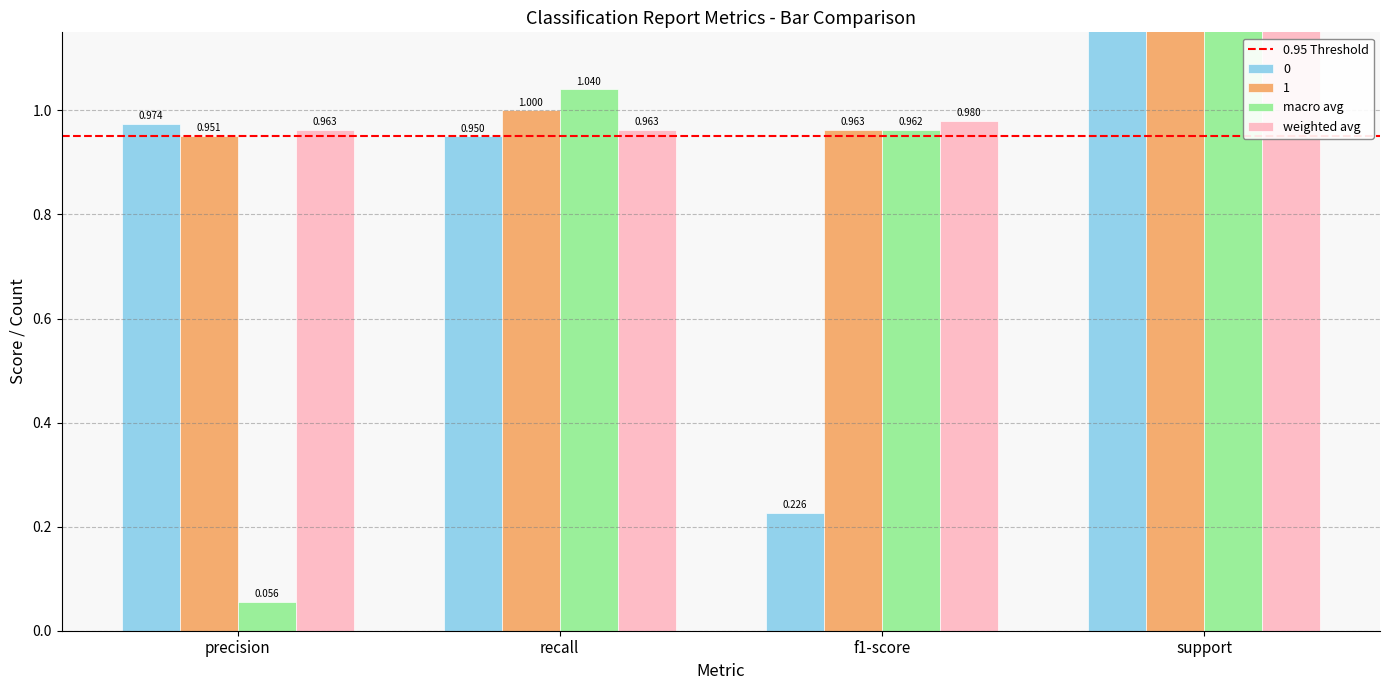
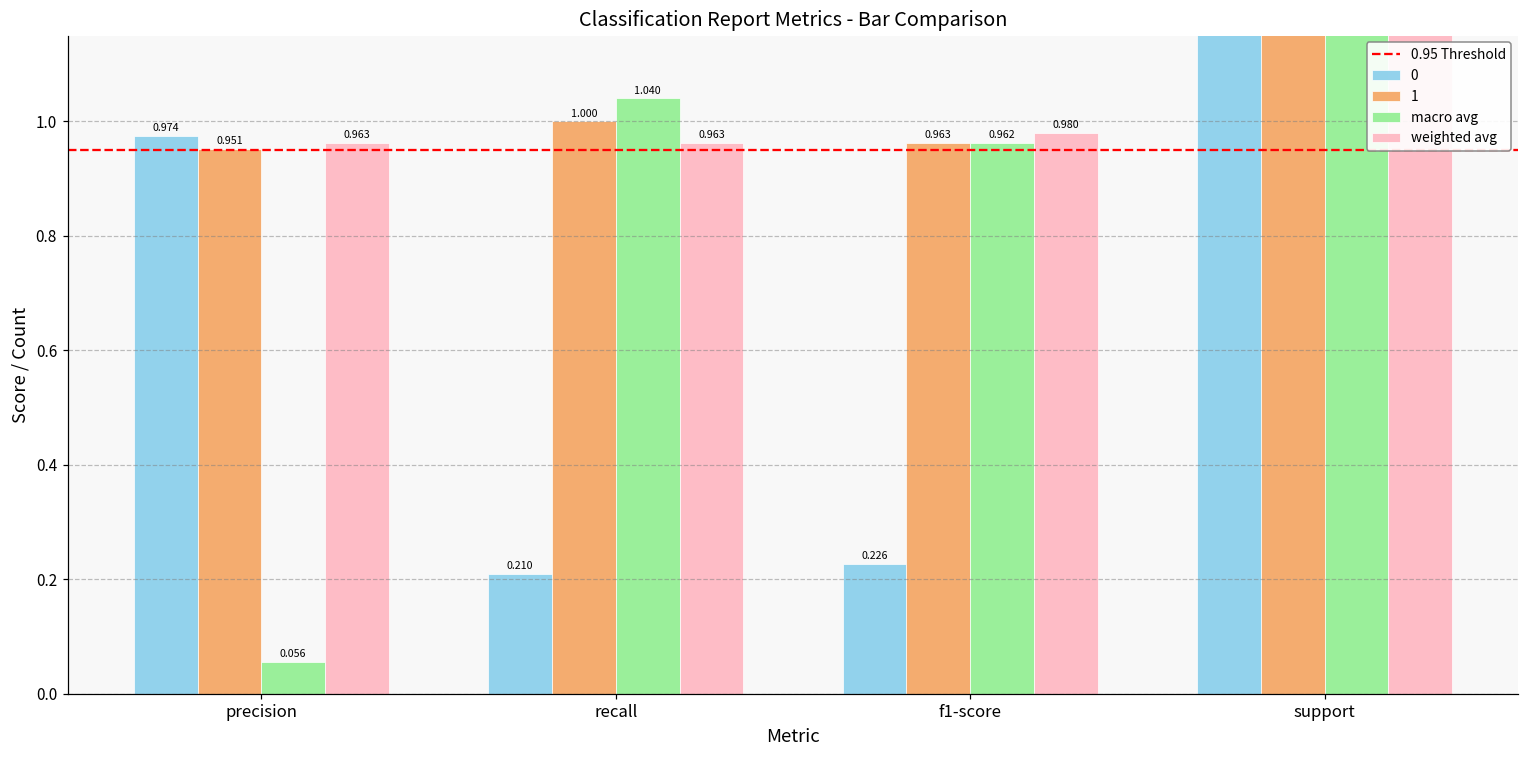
0, recall: 0.950 -> 0.210
